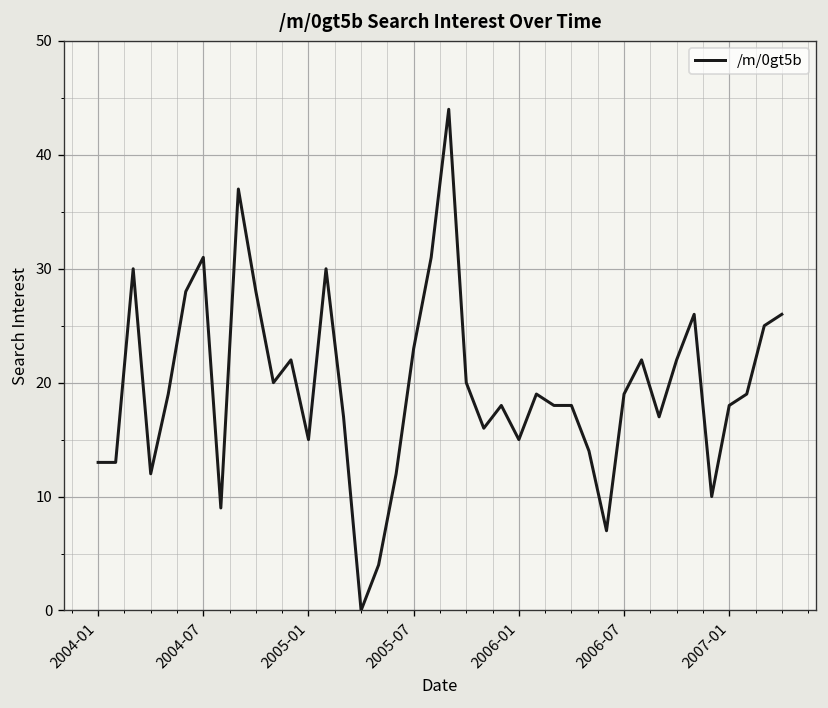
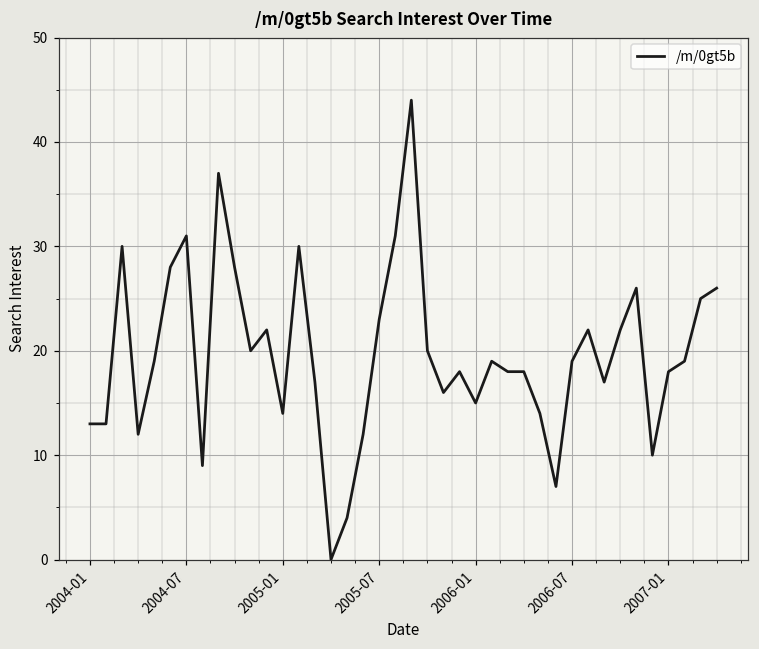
2005-01: 15 -> 14
